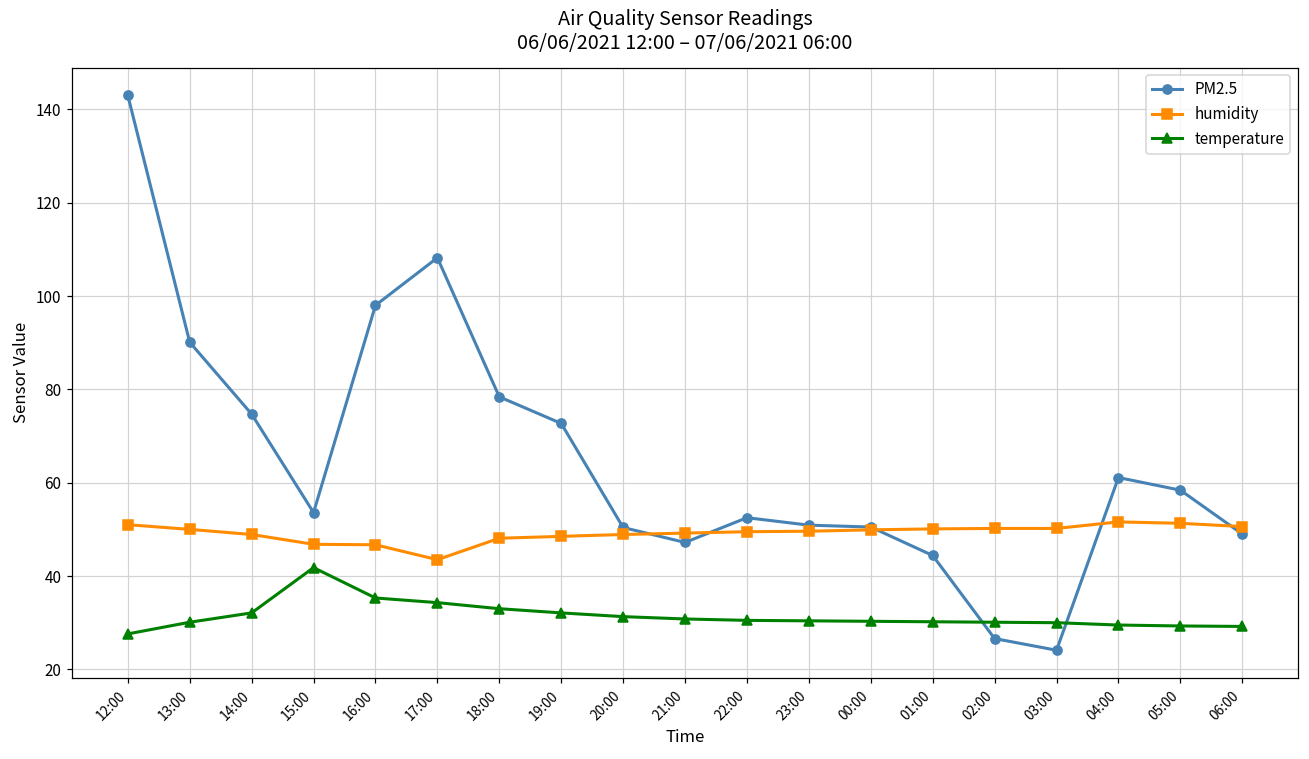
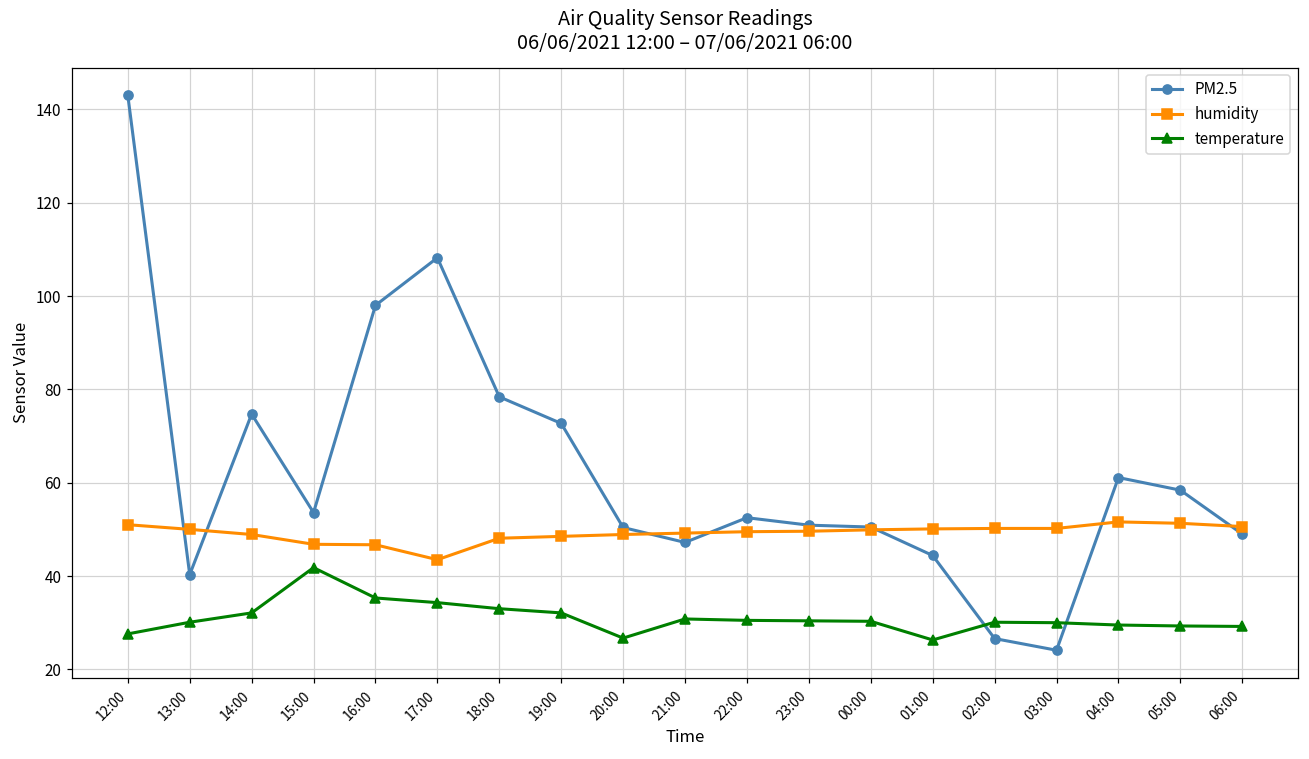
PM2.5, 13:00: 90 -> 40
temperature, 20:00: 31 -> 27
temperature, 01:00: 30 -> 26
